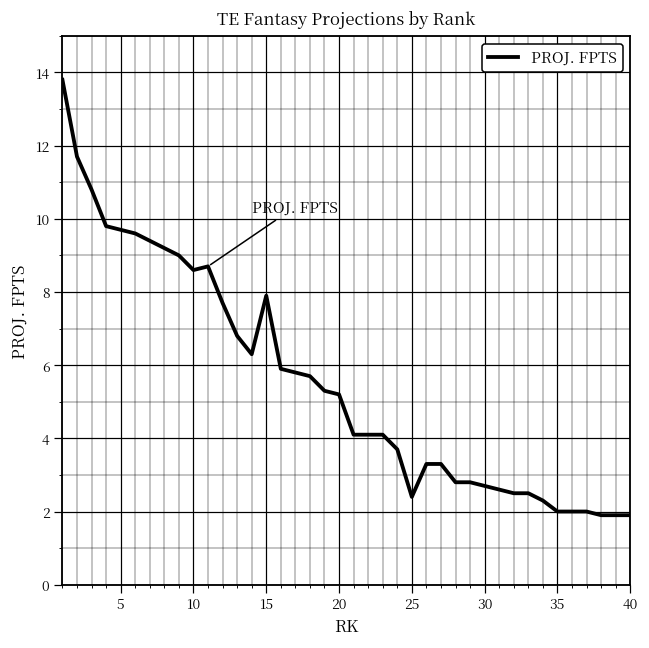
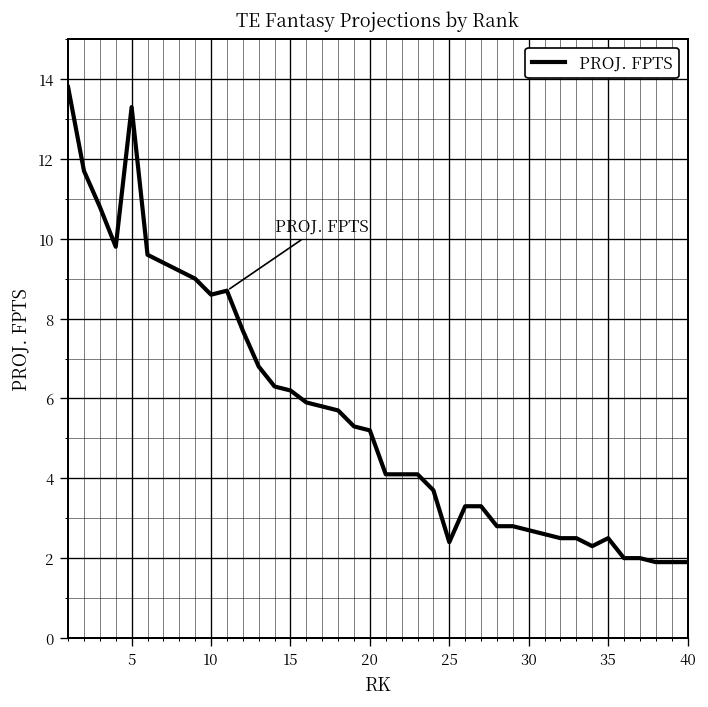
5: 9.7 -> 13.3
15: 7.9 -> 6.2
35: 2.0 -> 2.5
